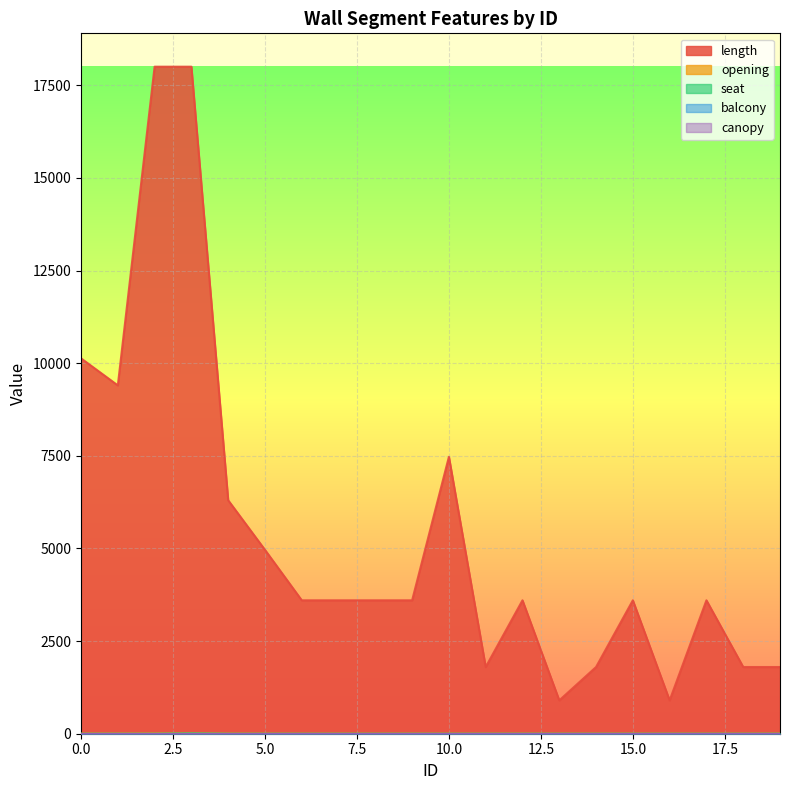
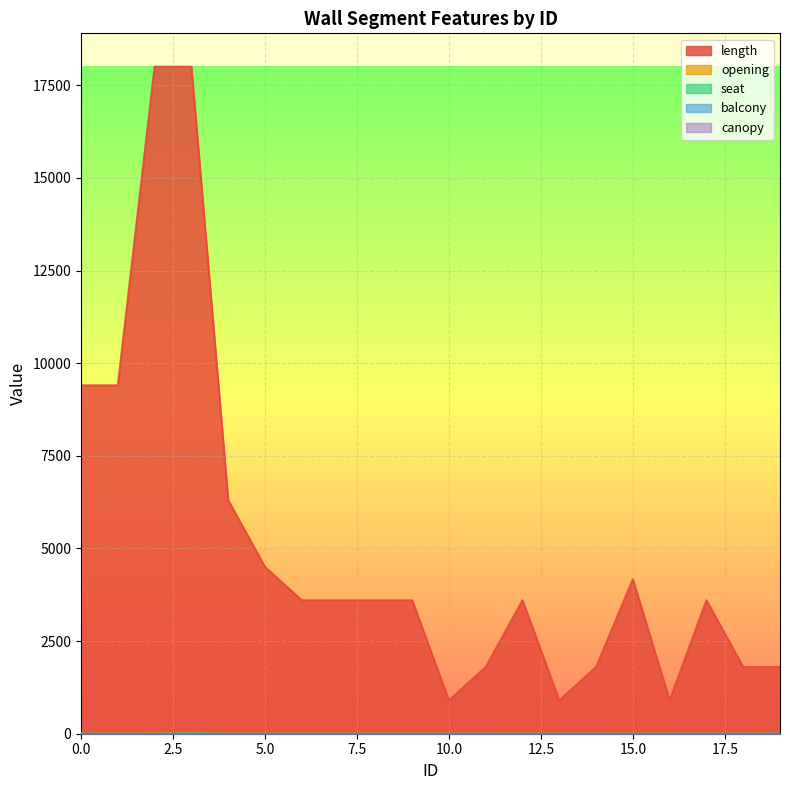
length, 0.0: 10100 -> 9400
length, 5.0: 5000 -> 4500
length, 10.0: 7500 -> 900
length, 15.0: 3600 -> 4200
